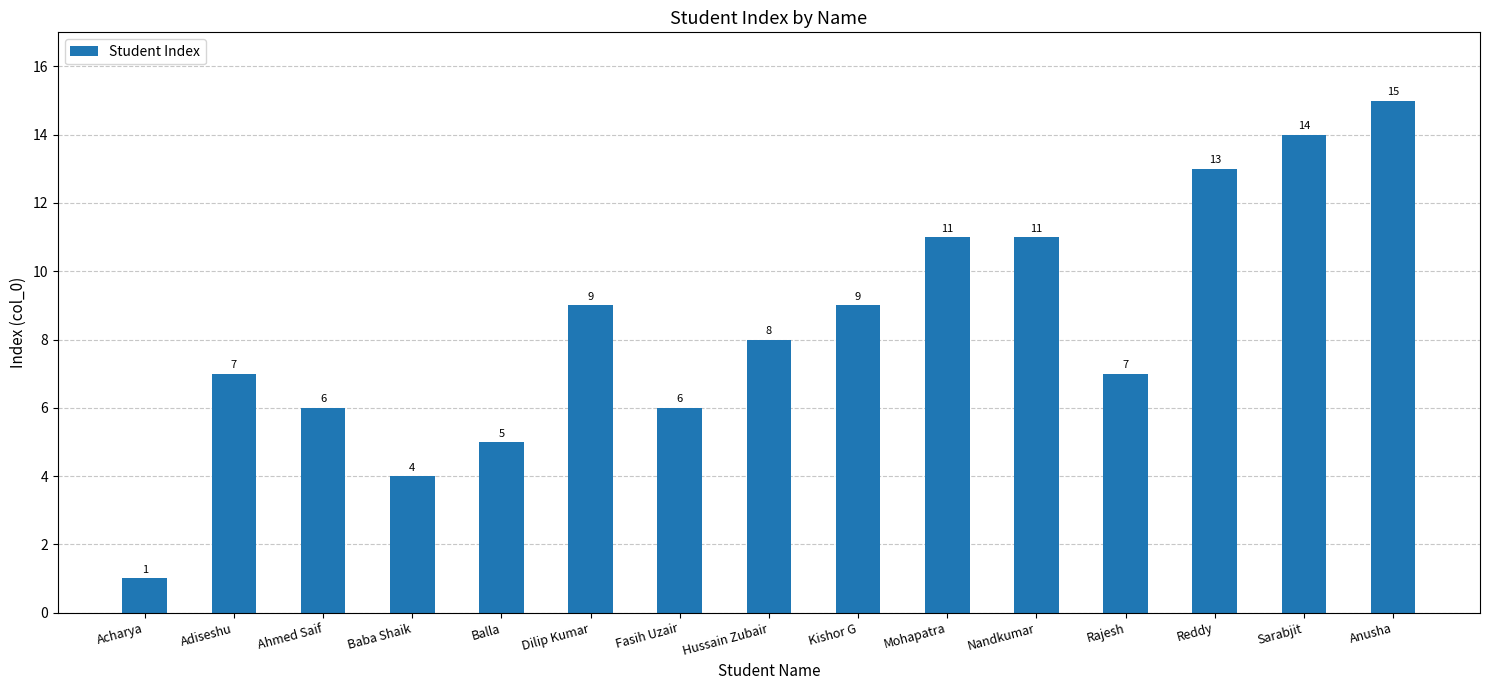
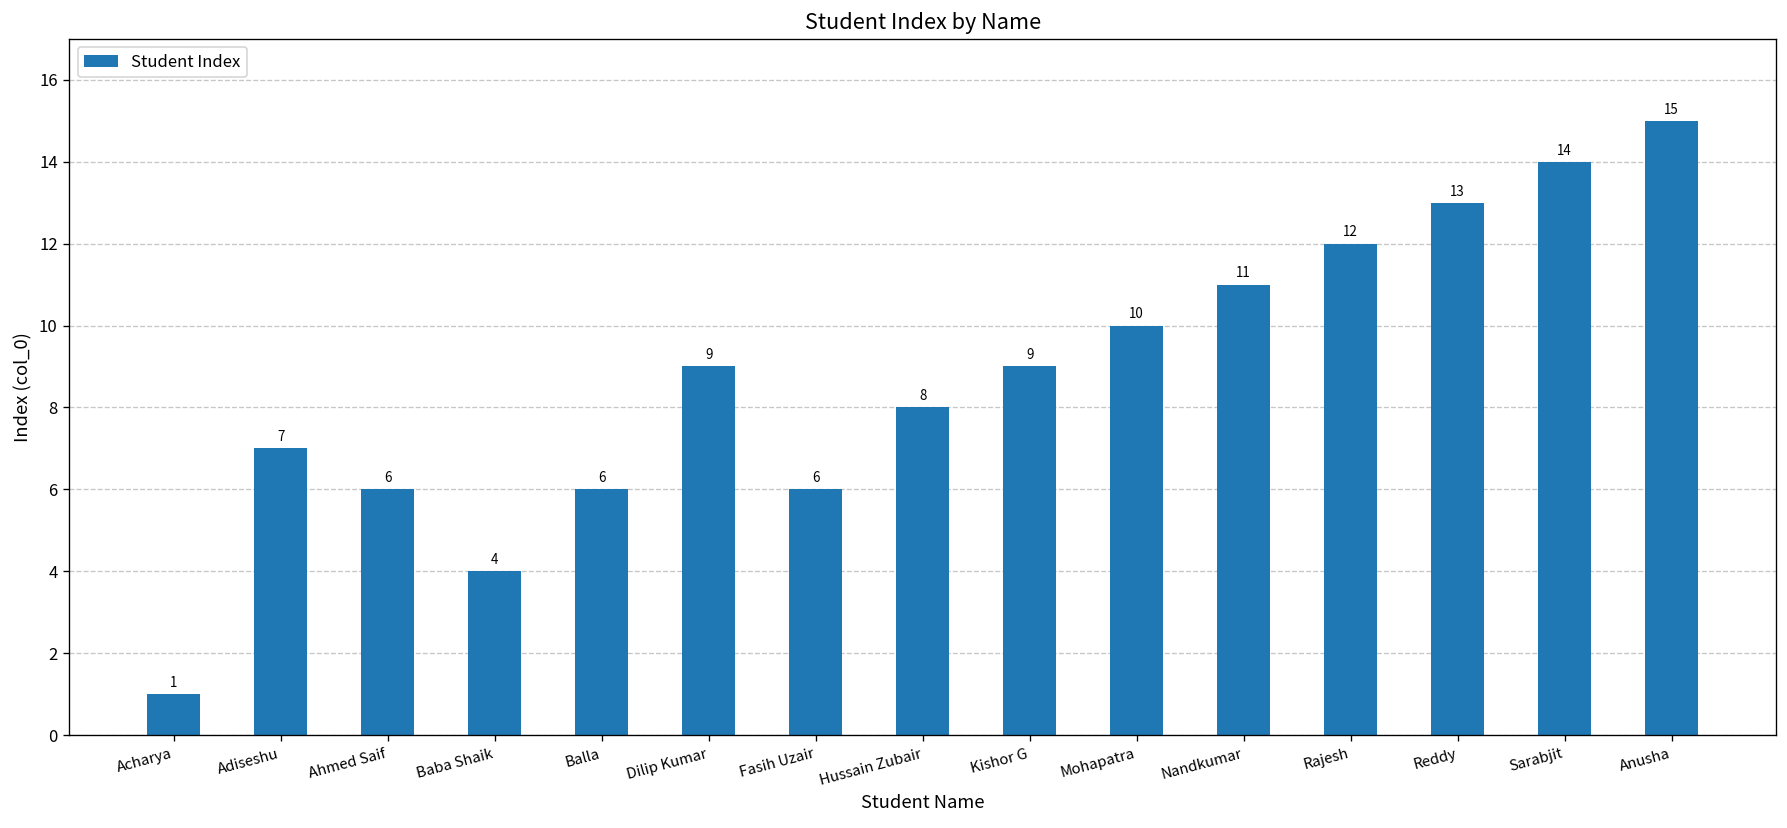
Balla: 5 -> 6
Mohapatra: 11 -> 10
Rajesh: 7 -> 12
